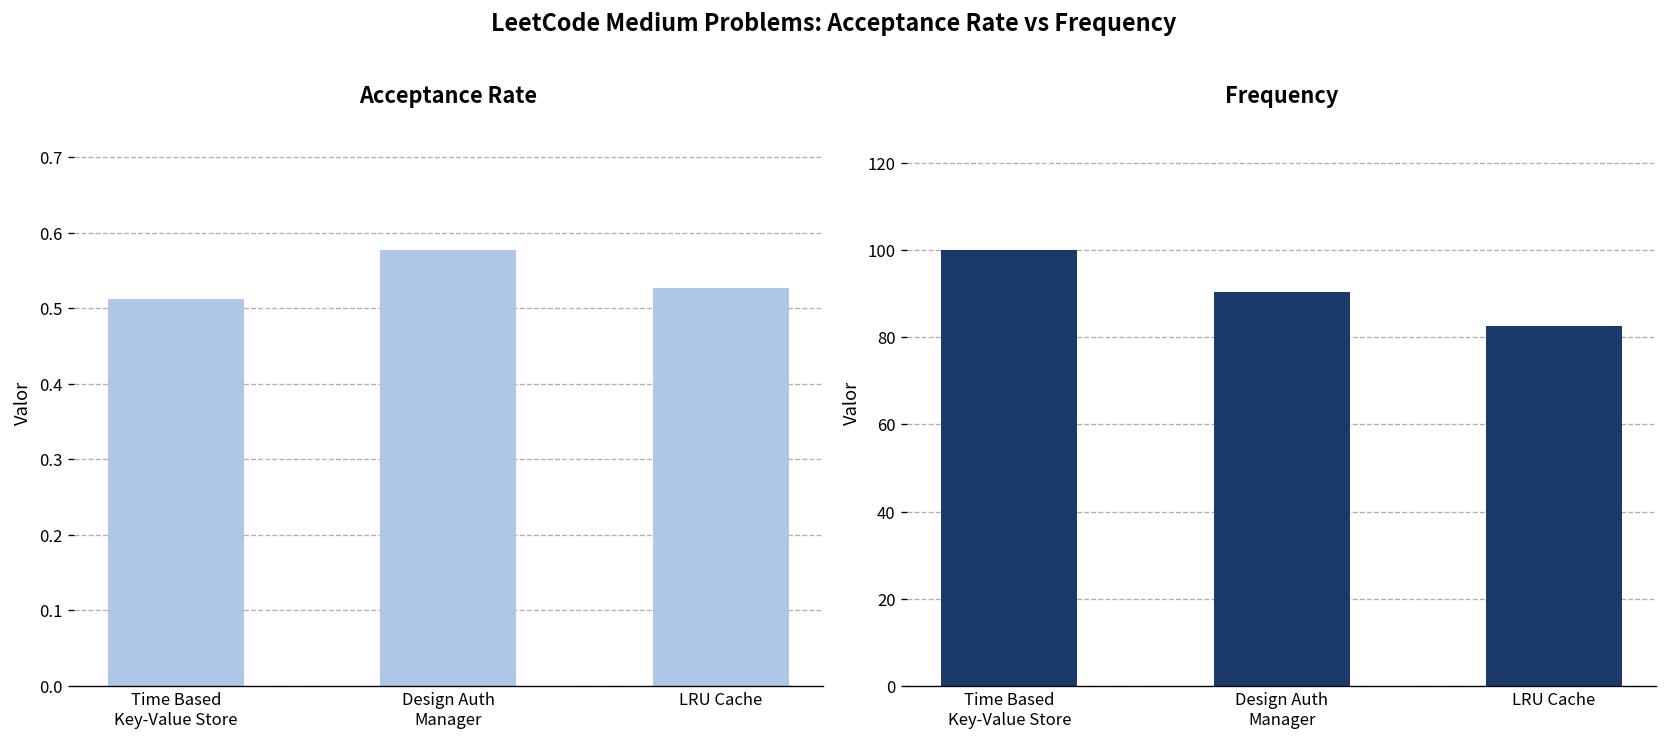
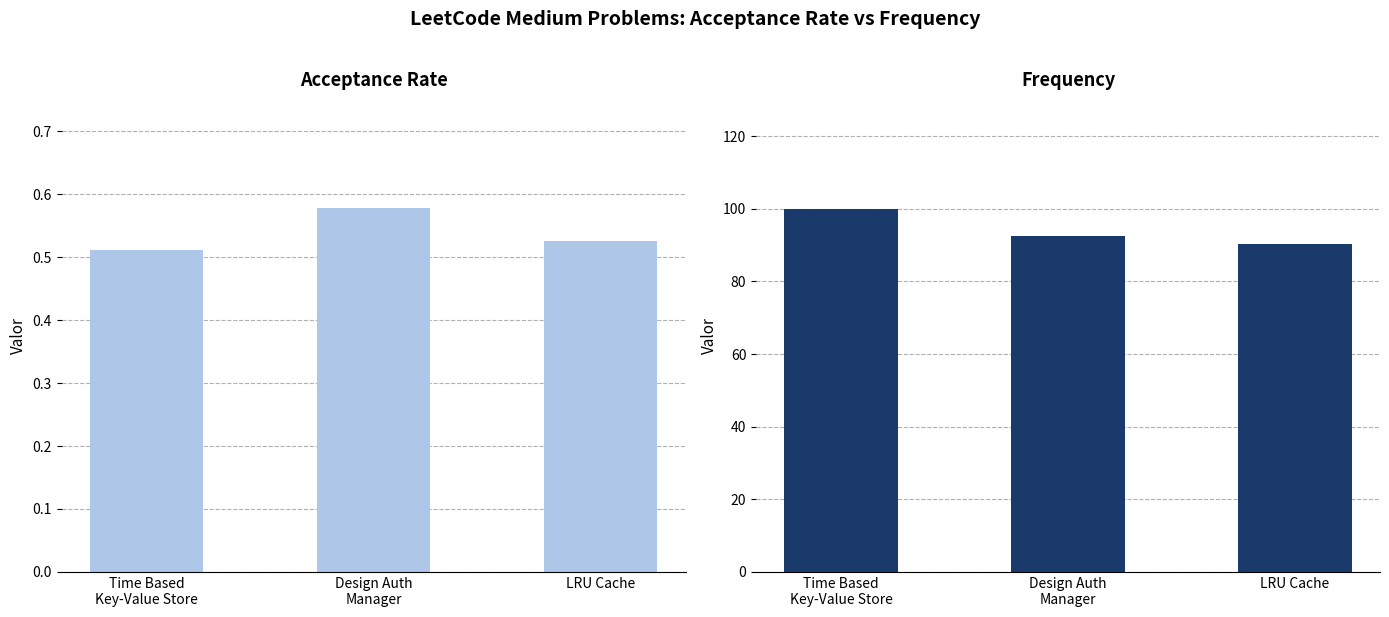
Frequency, Design Auth Manager: 90 -> 93
Frequency, LRU Cache: 83 -> 90
